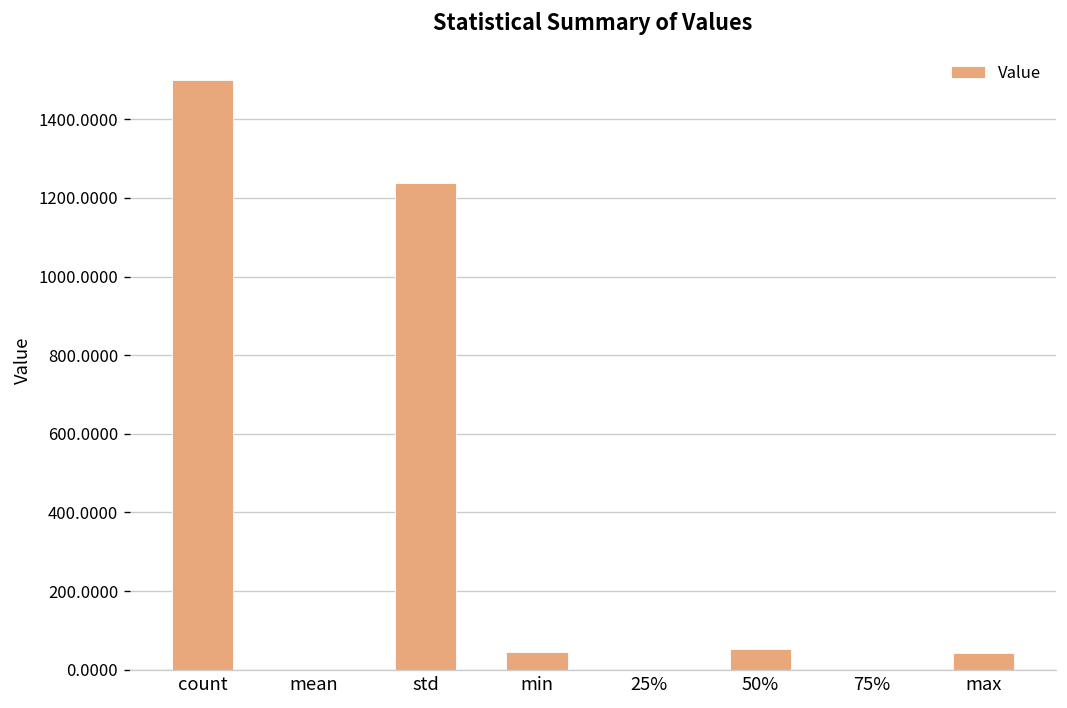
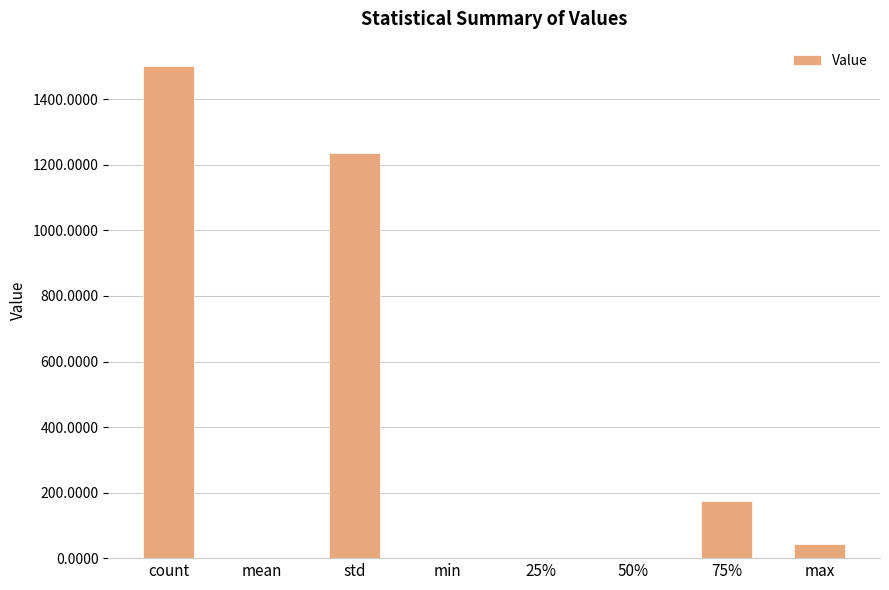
min: 50 -> 0
50%: 50 -> 0
75%: 0 -> 170
